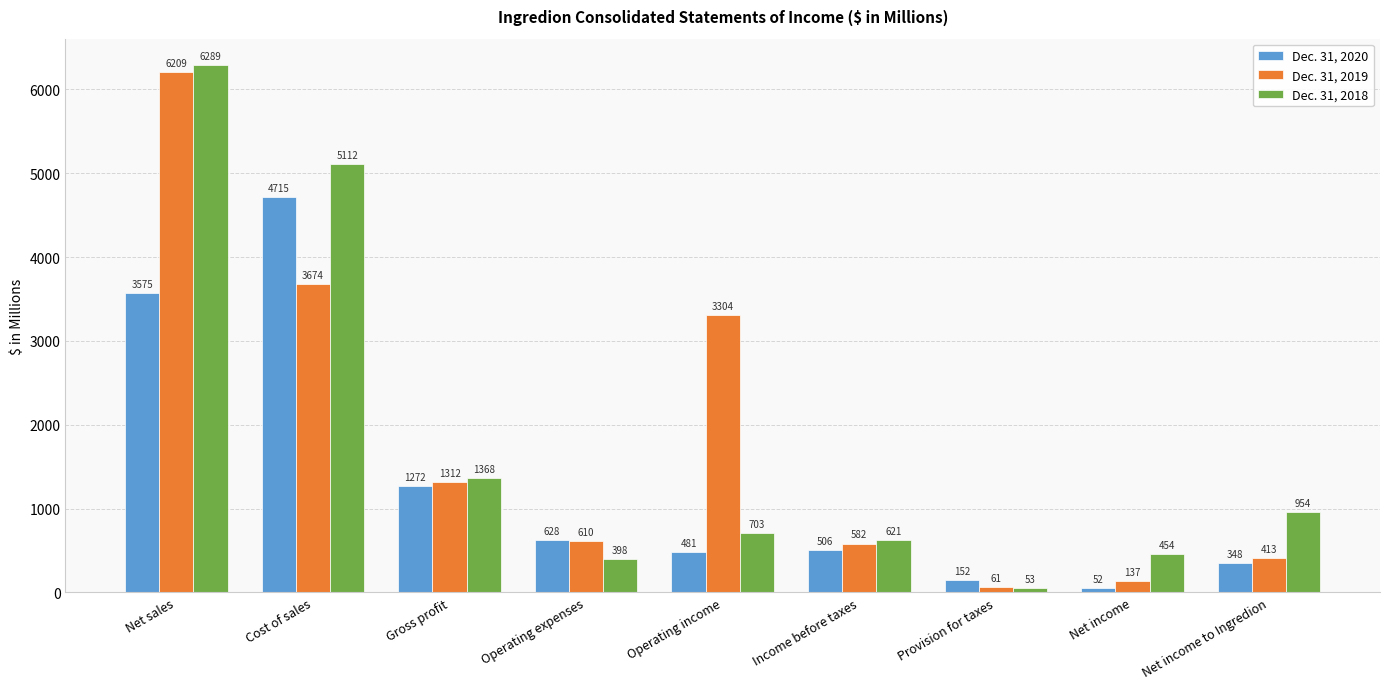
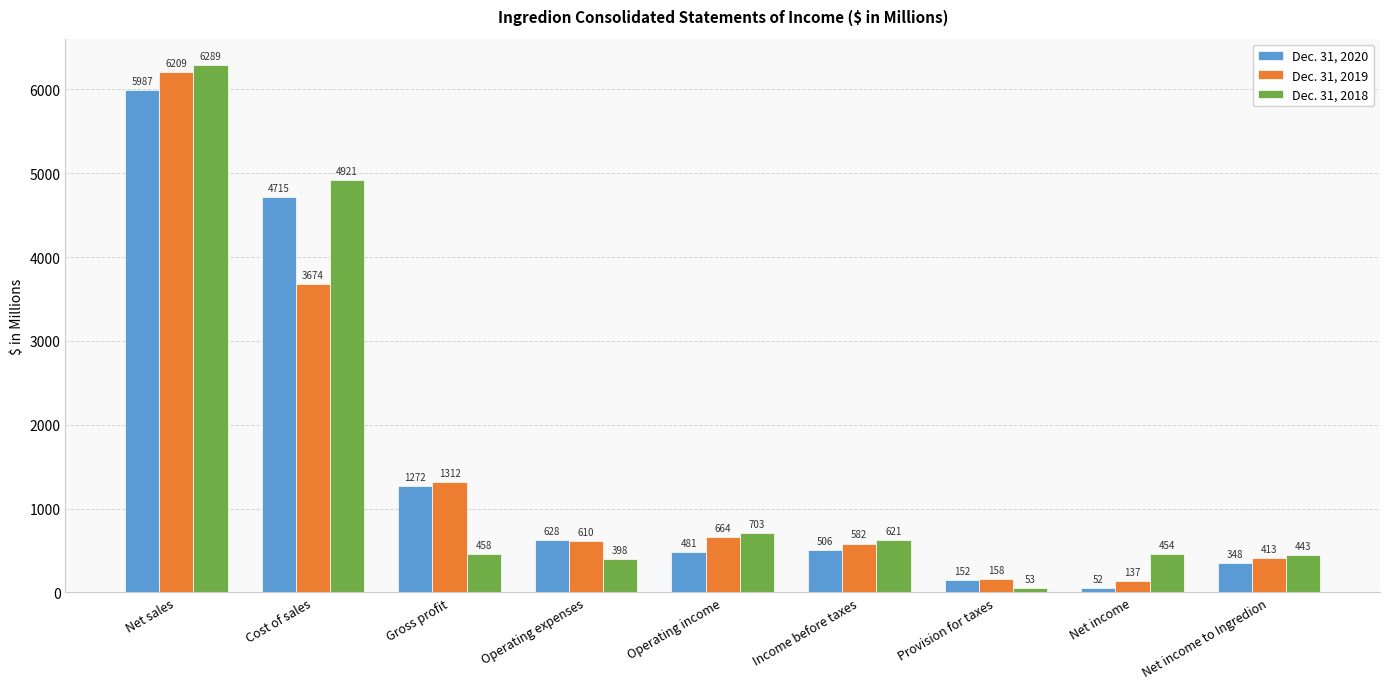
Dec. 31, 2020, Net sales: 3575 -> 5987
Dec. 31, 2018, Cost of sales: 5112 -> 4921
Dec. 31, 2018, Gross profit: 1368 -> 458
Dec. 31, 2019, Operating income: 3304 -> 664
Dec. 31, 2019, Provision for taxes: 61 -> 158
Dec. 31, 2018, Net income to Ingredion: 954 -> 443
